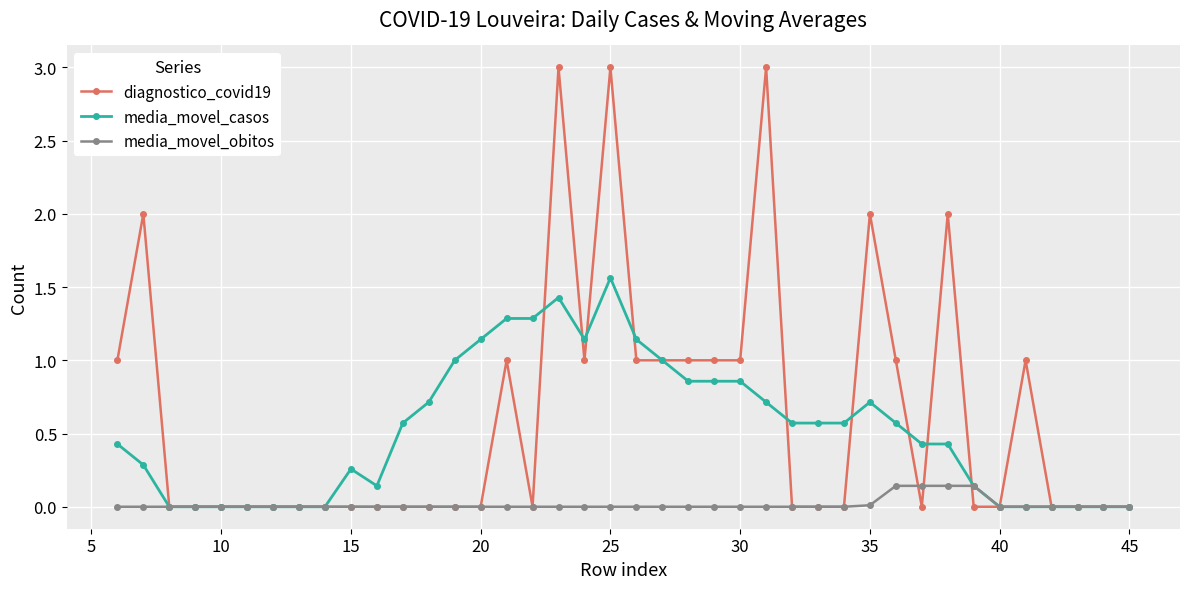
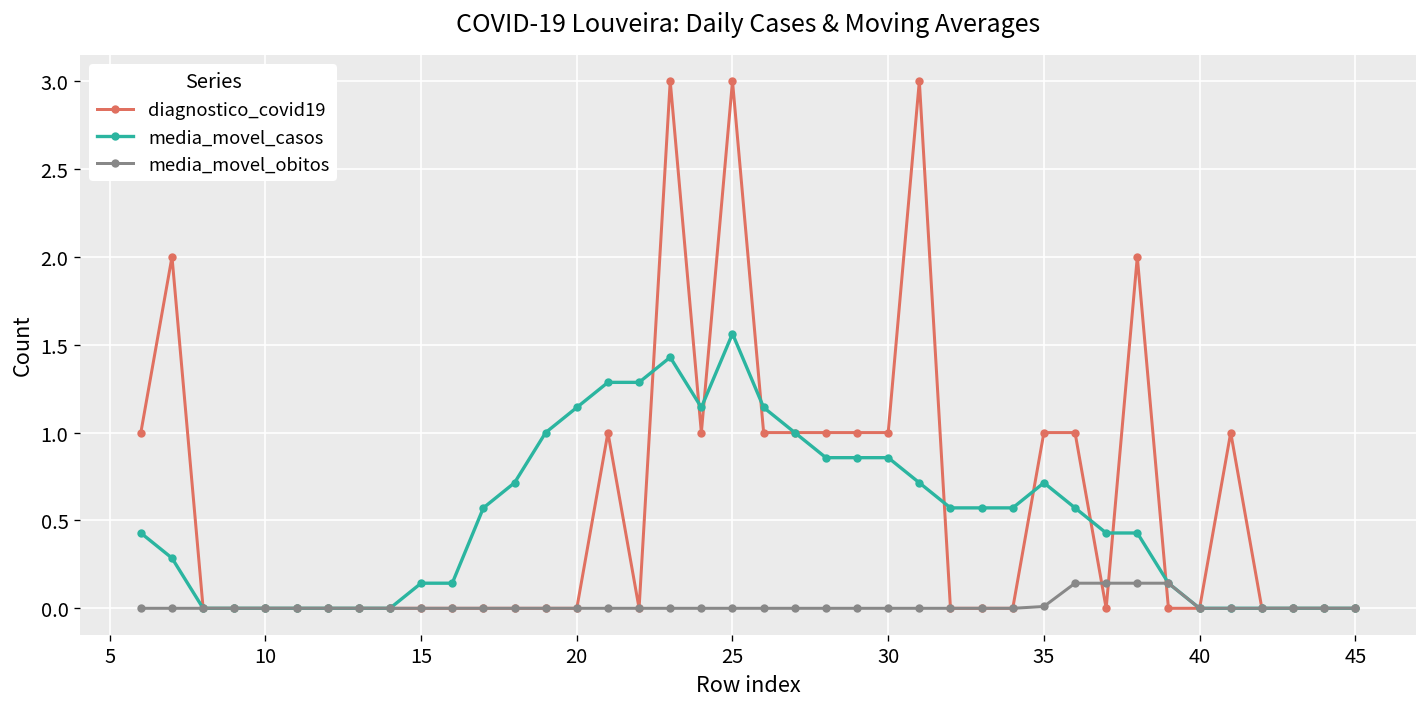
media_movel_casos, 15: 0.26 -> 0.14
diagnostico_covid19, 35: 2 -> 1
